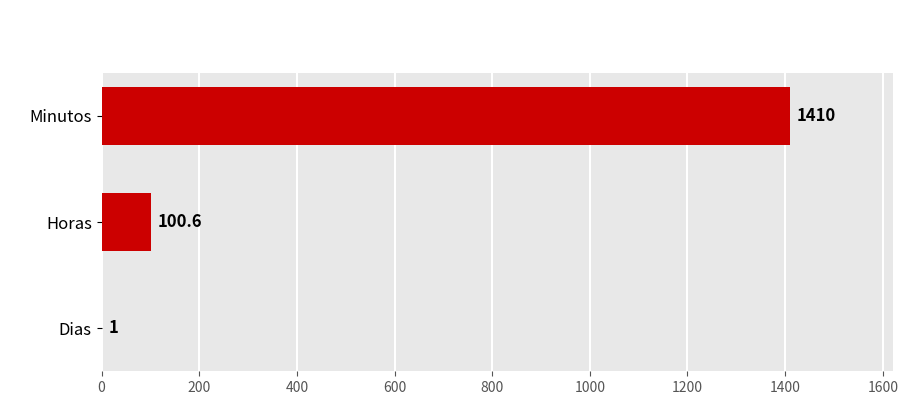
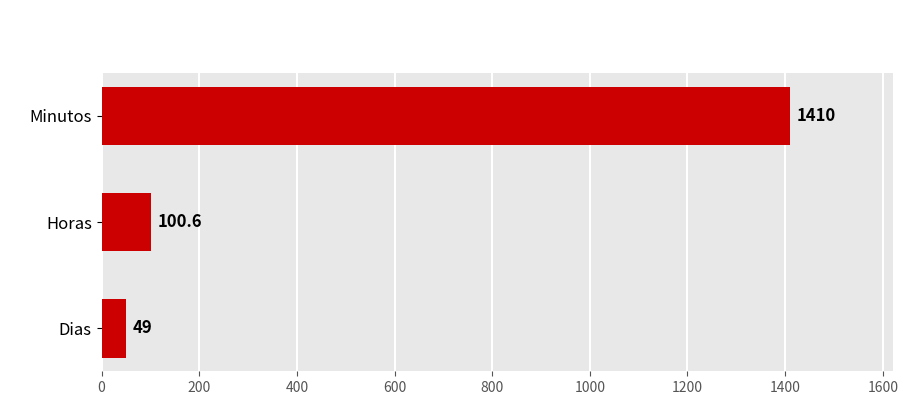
Dias: 1 -> 49
